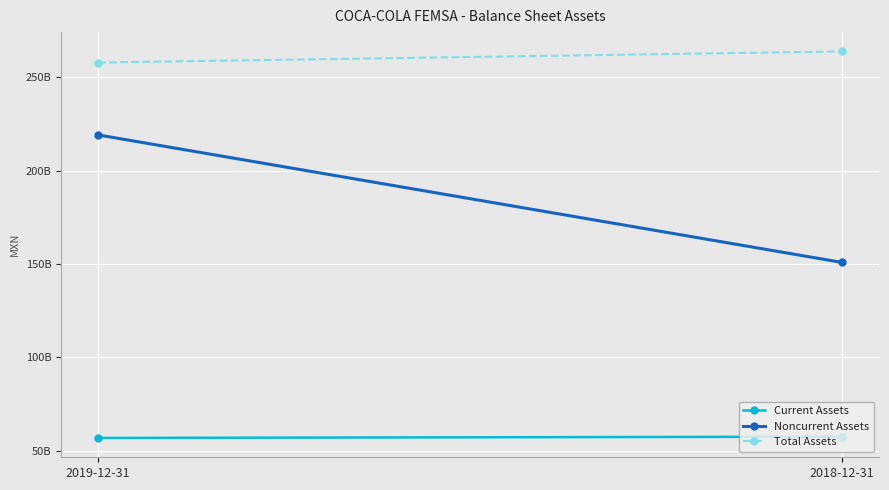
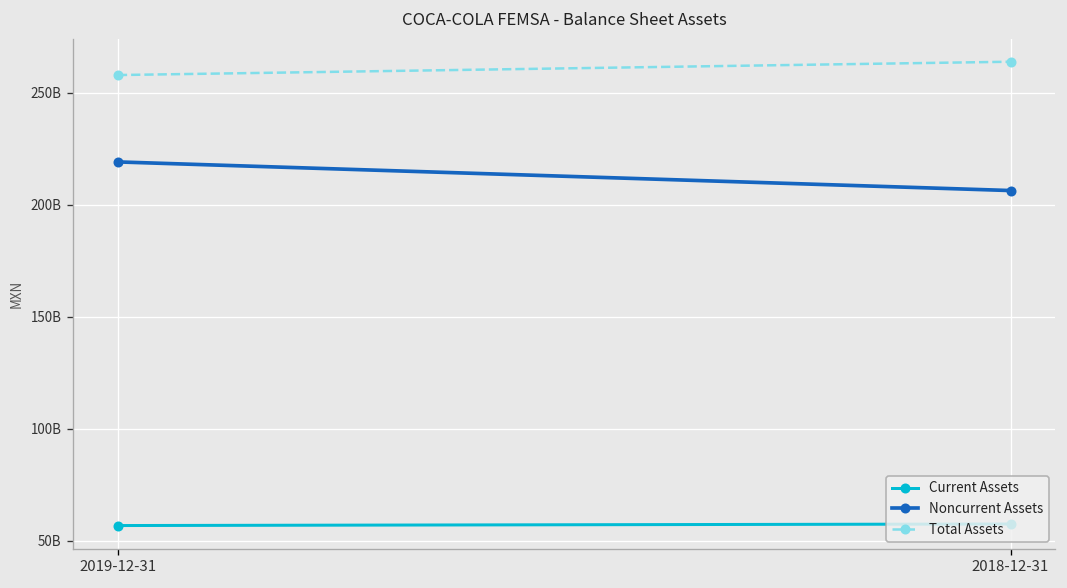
Noncurrent Assets, 2018-12-31: 151000000000 -> 206000000000
